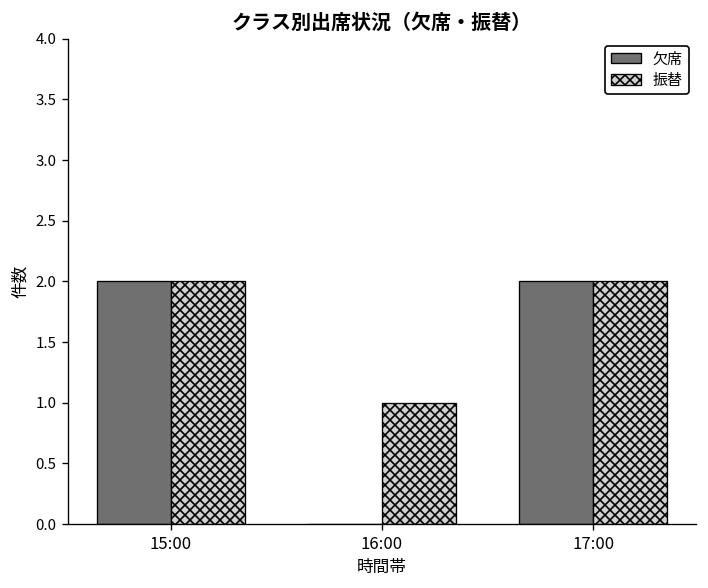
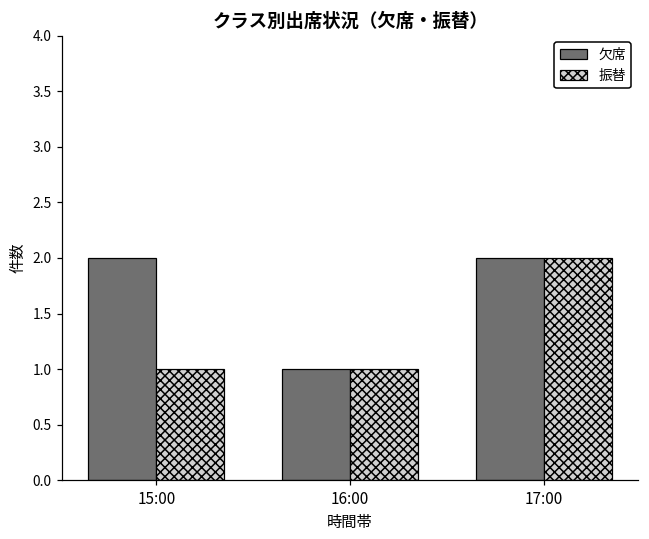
振替, 15:00: 2 -> 1
欠席, 16:00: 0 -> 1
